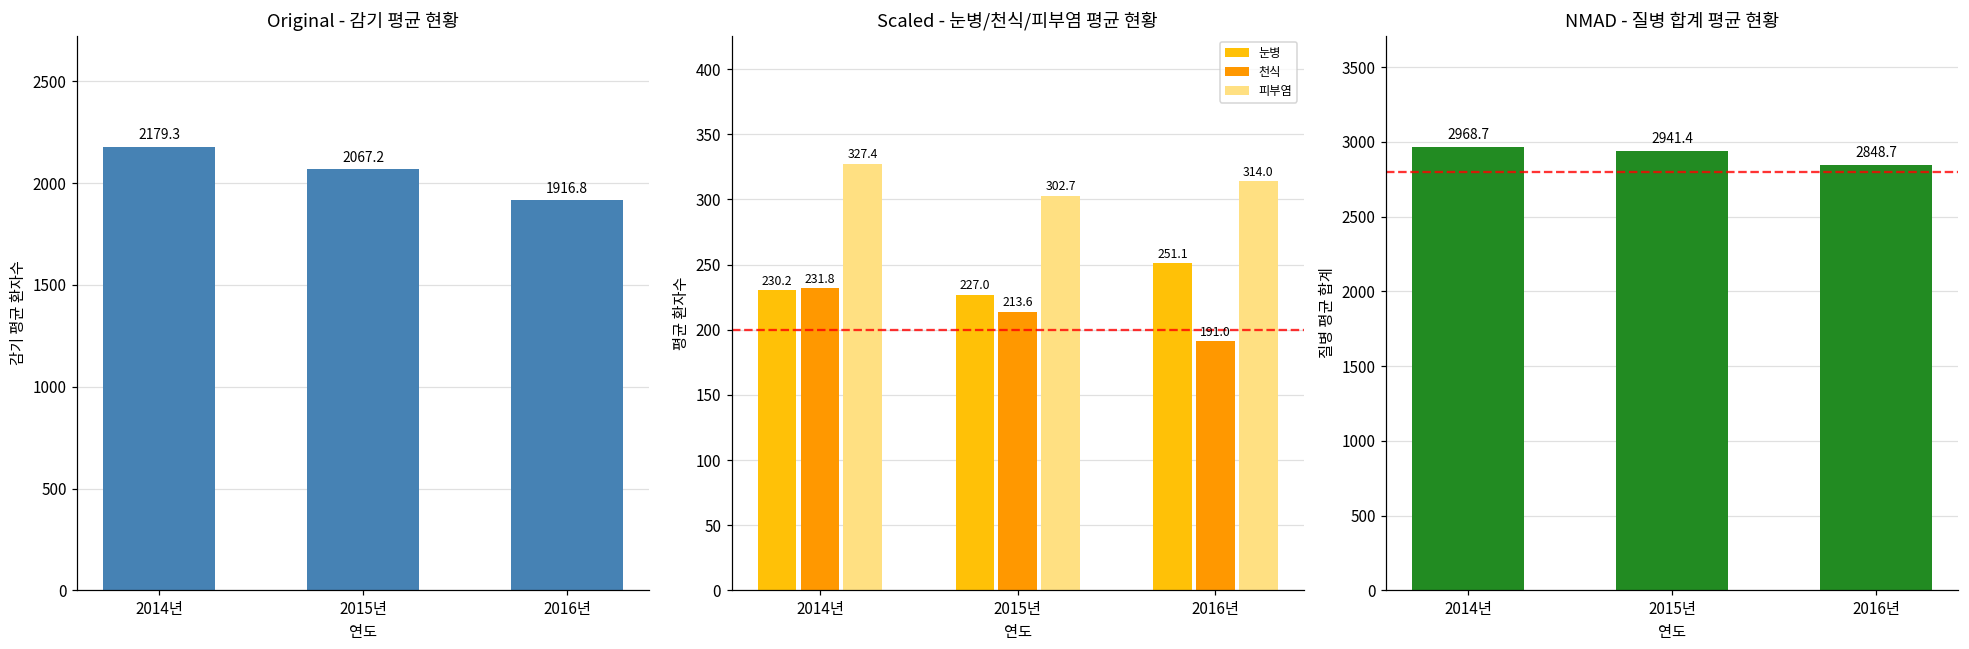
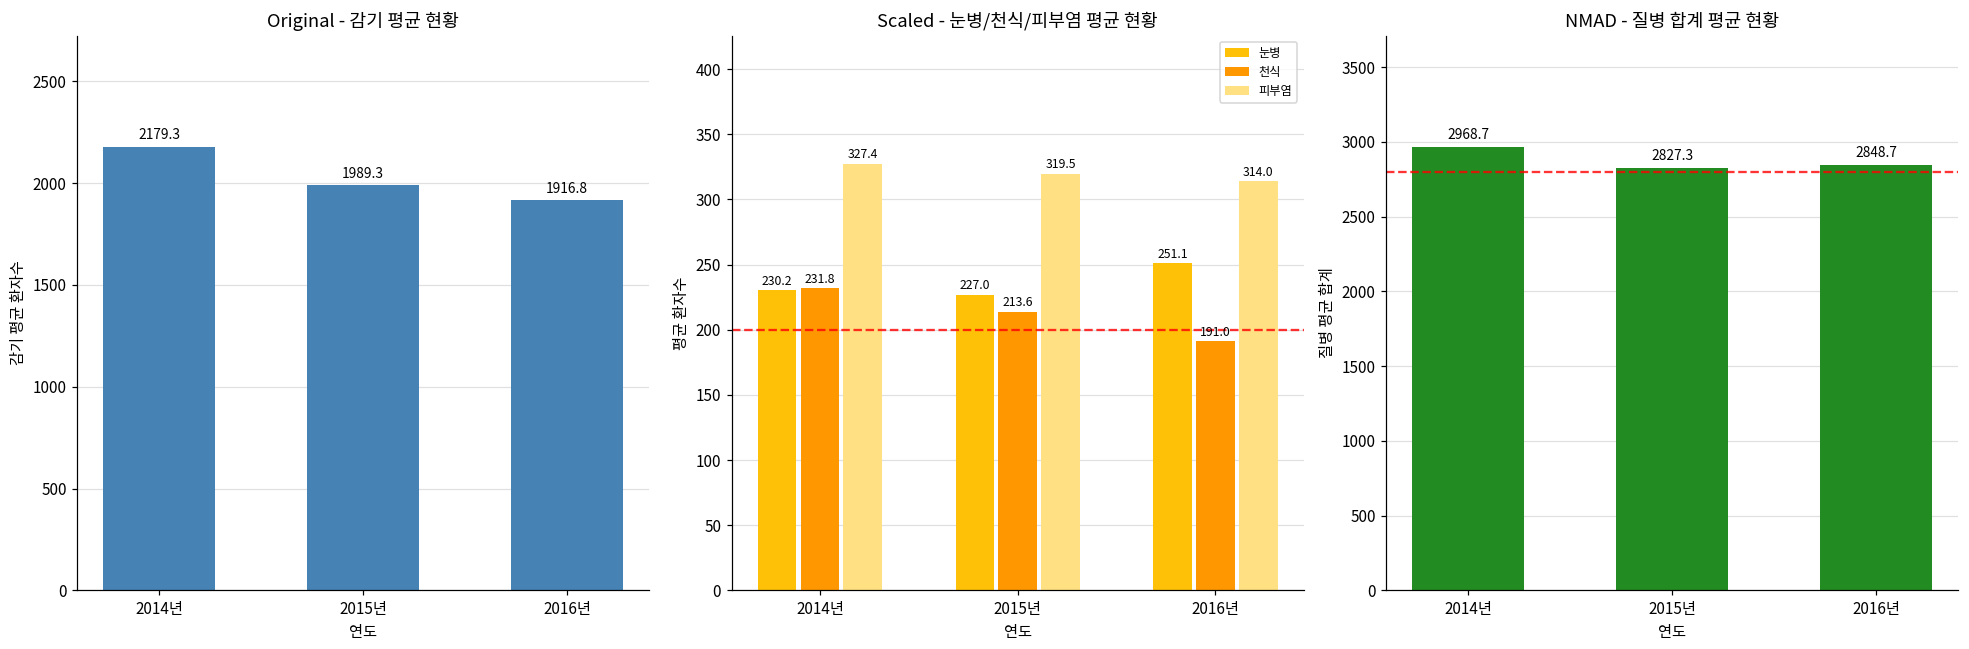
Original - 감기 평균 현황, 2015년: 2067.2 -> 1989.3
Scaled - 눈병/천식/피부염 평균 현황, 피부염, 2015년: 302.7 -> 319.5
NMAD - 질병 합계 평균 현황, 2015년: 2941.4 -> 2827.3
